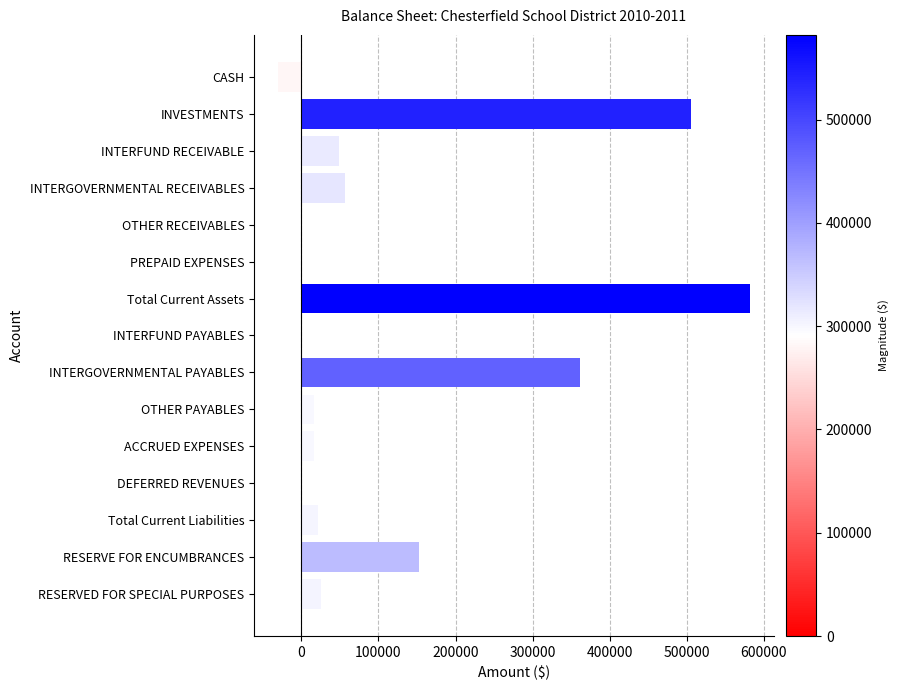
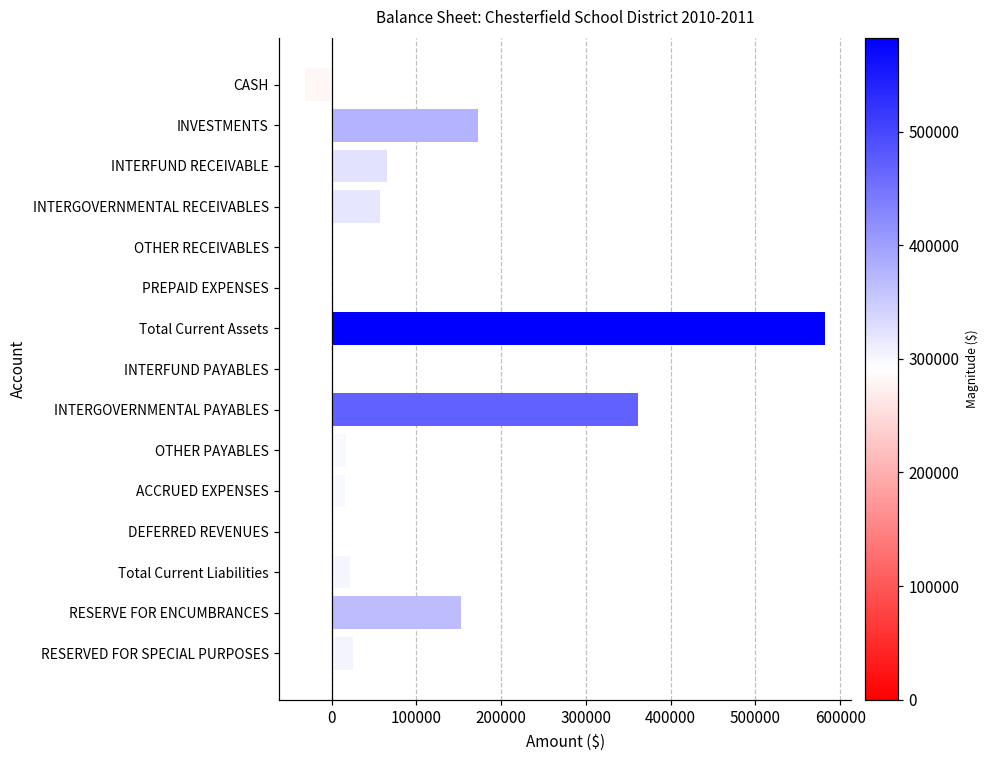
INVESTMENTS: 510000 -> 170000
INTERFUND RECEIVABLE: 50000 -> 70000
